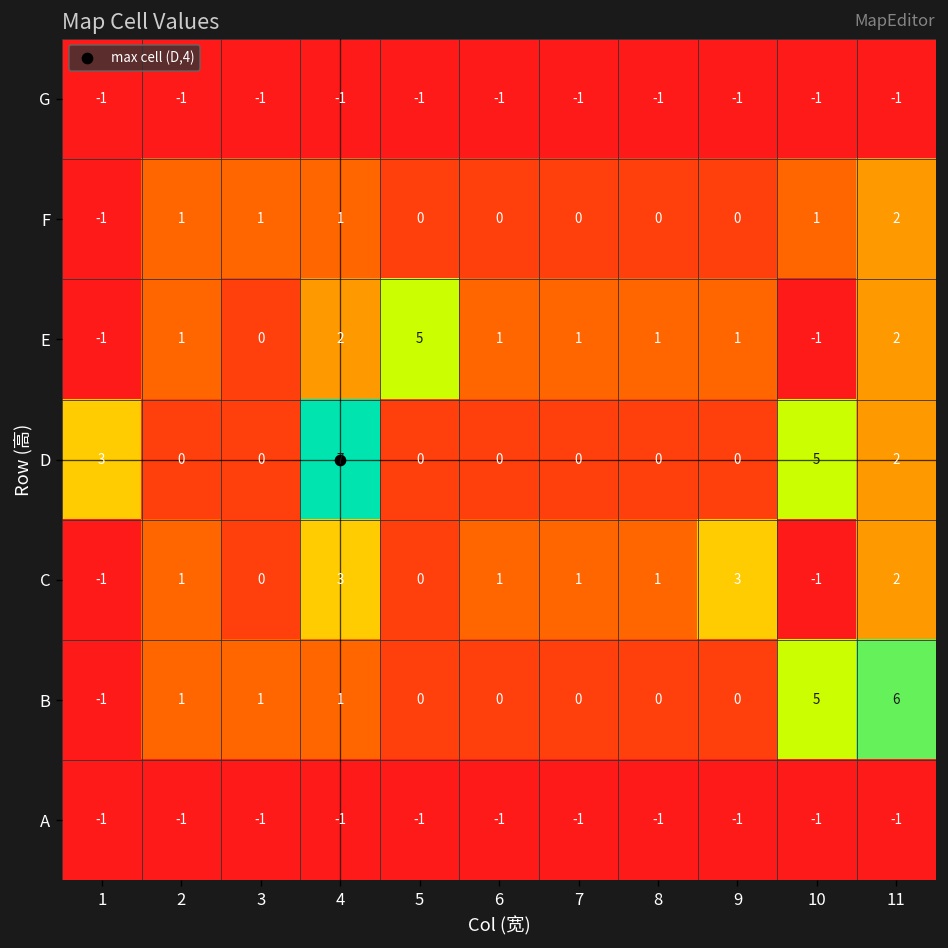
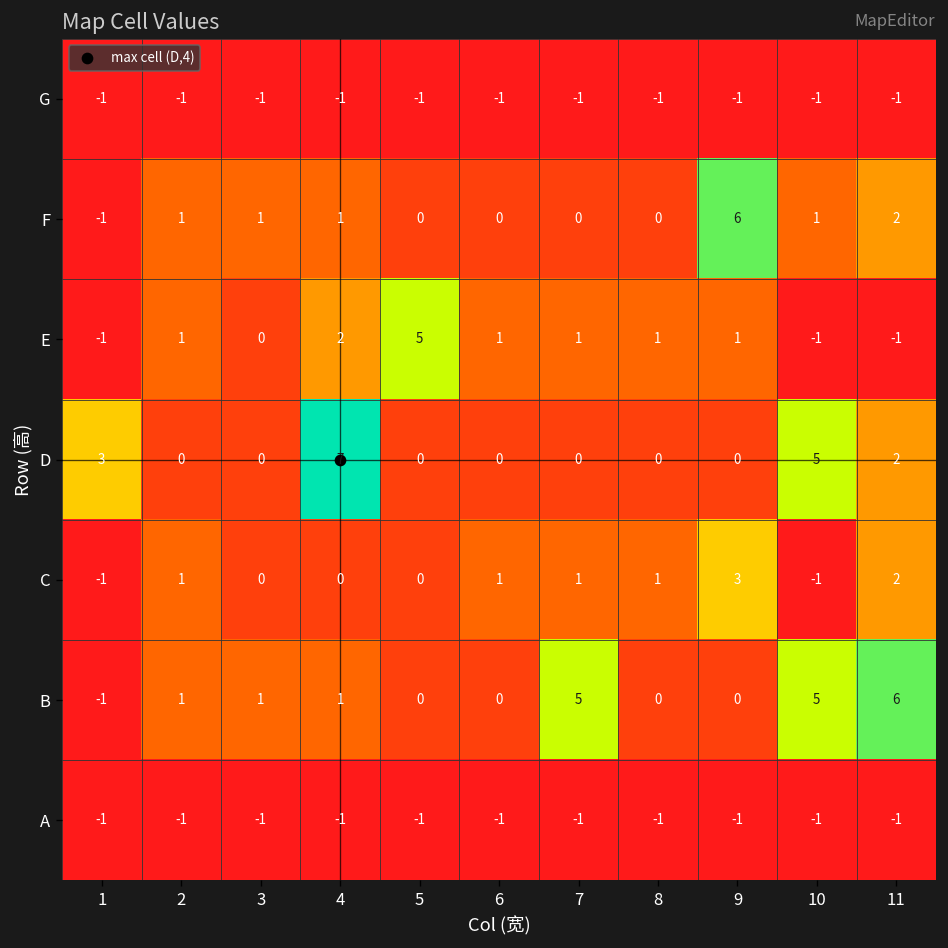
F, 9: 0 -> 6
E, 11: 2 -> -1
C, 4: 3 -> 0
B, 7: 0 -> 5
